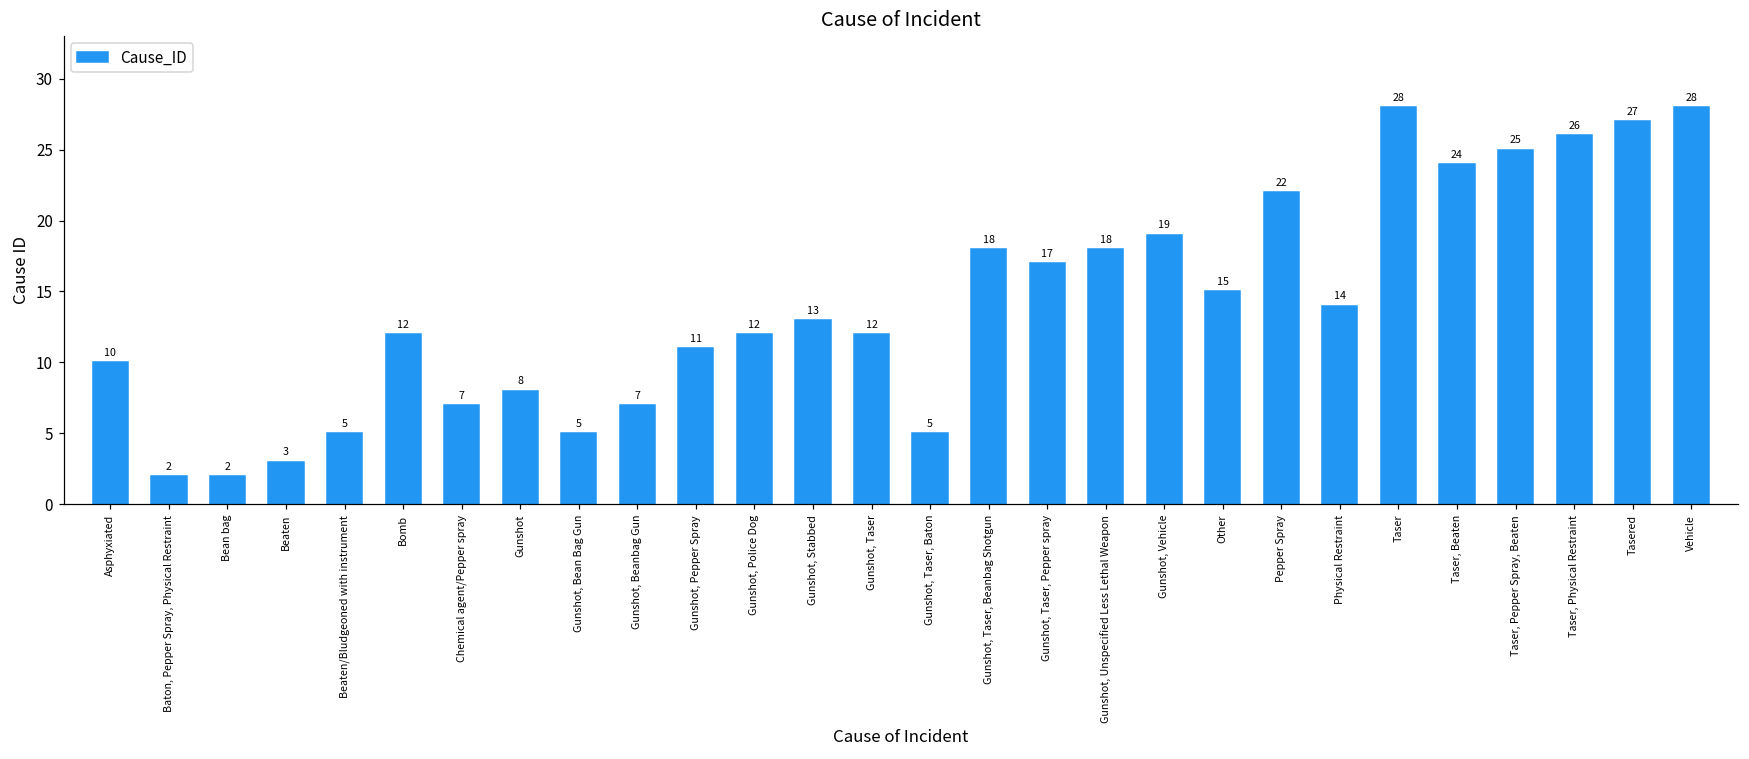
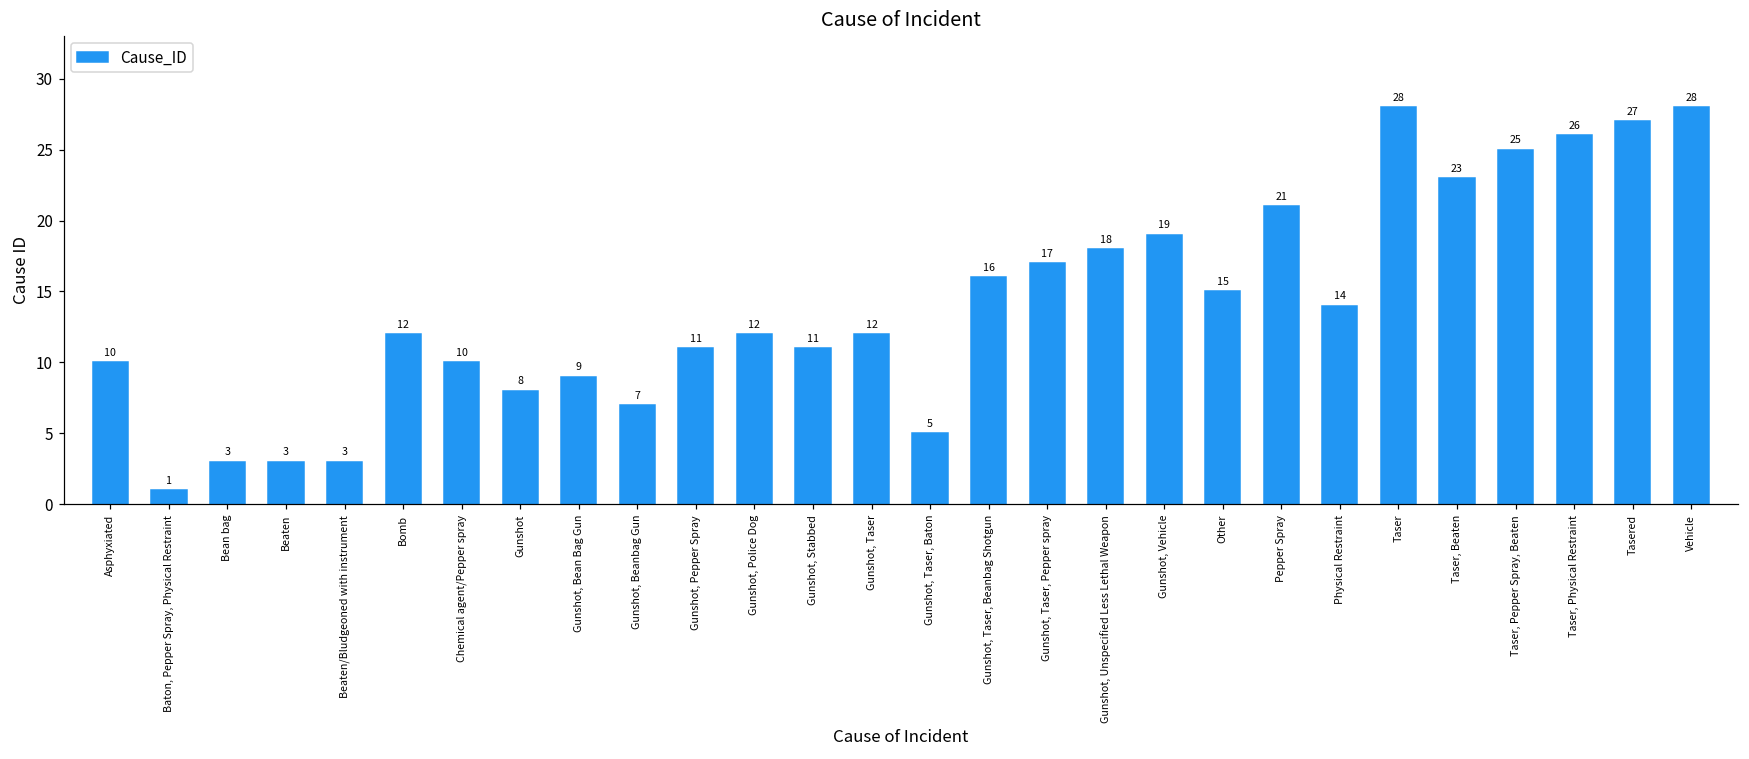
Baton, Pepper Spray, Physical Restraint: 2 -> 1
Bean bag: 2 -> 3
Beaten/Bludgeoned with instrument: 5 -> 3
Chemical agent/Pepper spray: 7 -> 10
Gunshot, Bean Bag Gun: 5 -> 9
Gunshot, Stabbed: 13 -> 11
Gunshot, Taser, Beanbag Shotgun: 18 -> 16
Pepper Spray: 22 -> 21
Taser, Beaten: 24 -> 23
